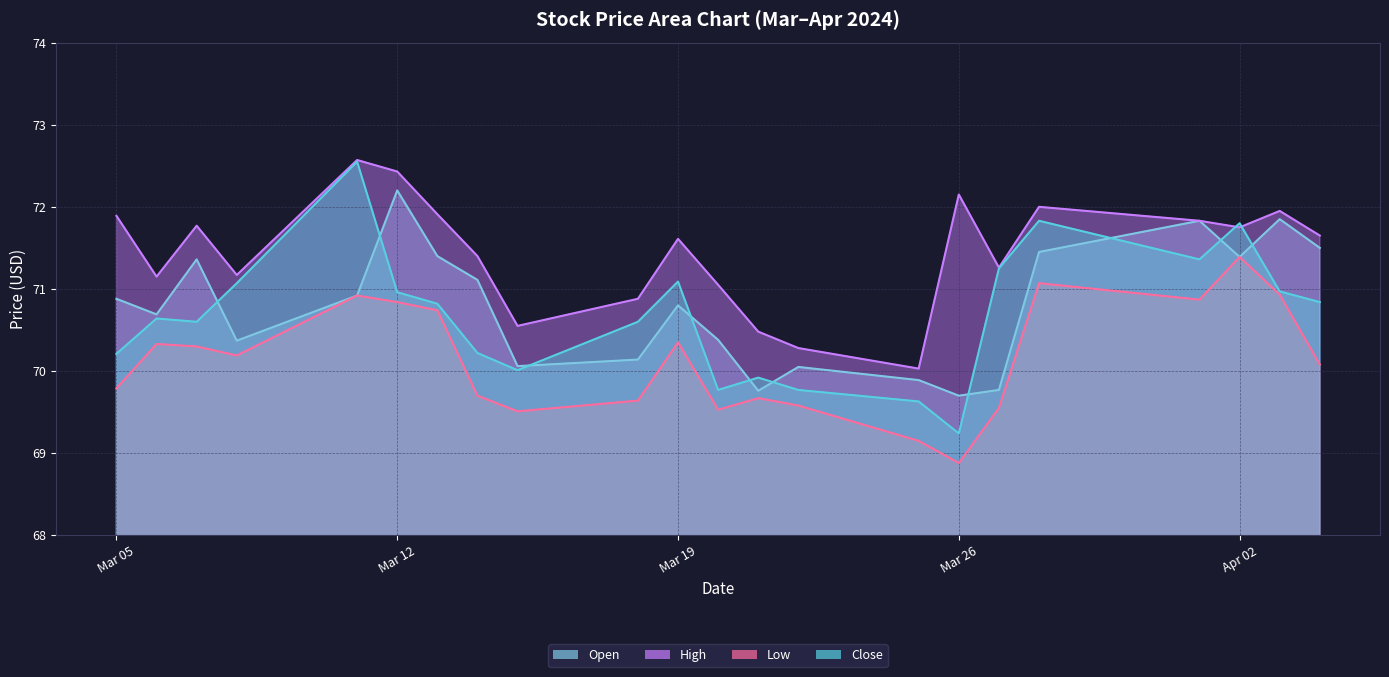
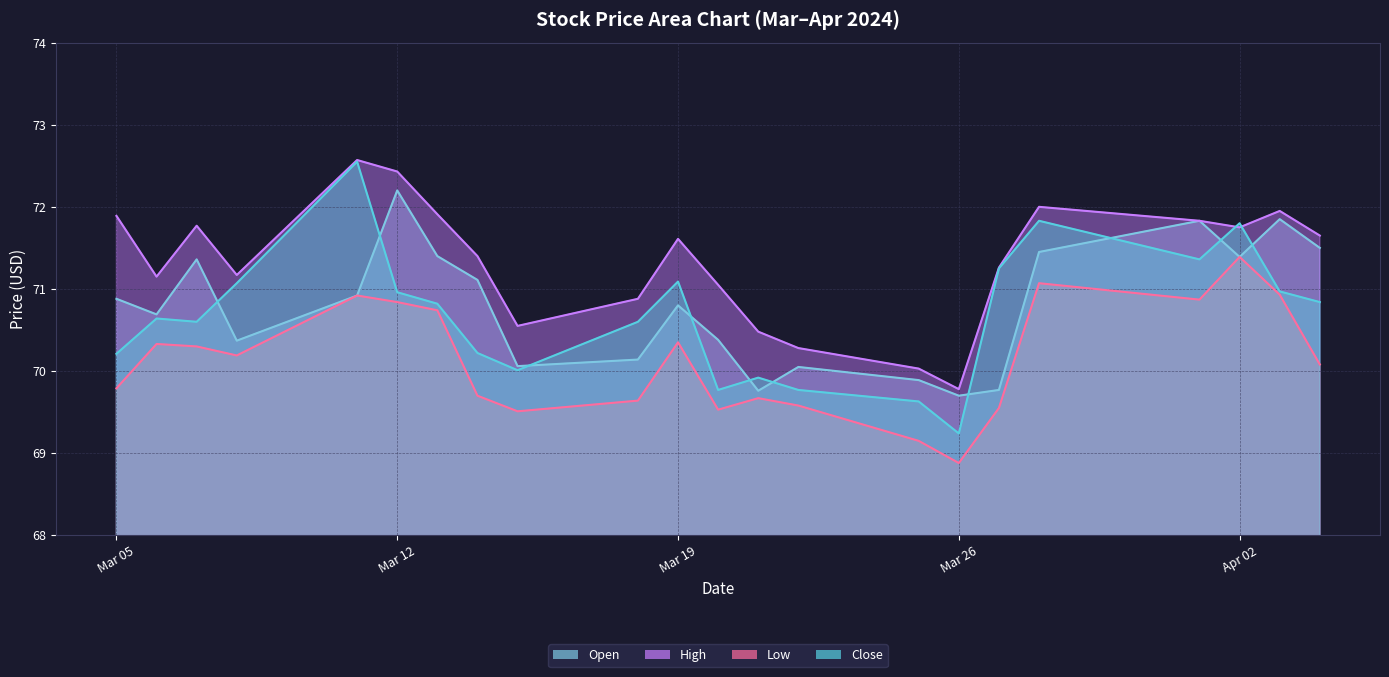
High, Mar 26: 72.2 -> 69.8
